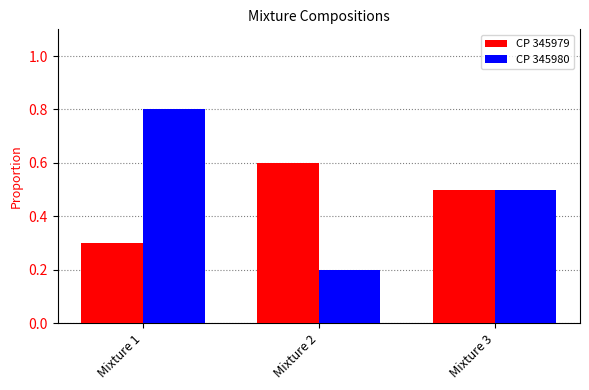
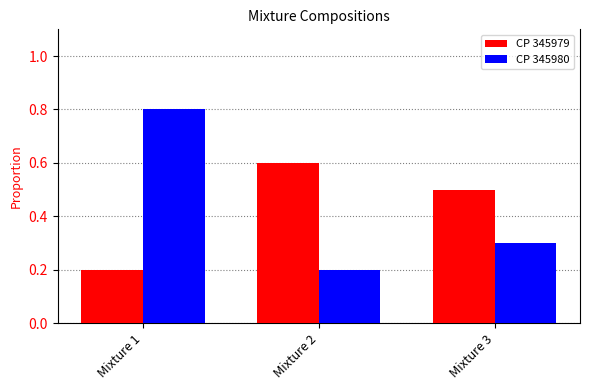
CP 345979, Mixture 1: 0.3 -> 0.2
CP 345980, Mixture 3: 0.5 -> 0.3
